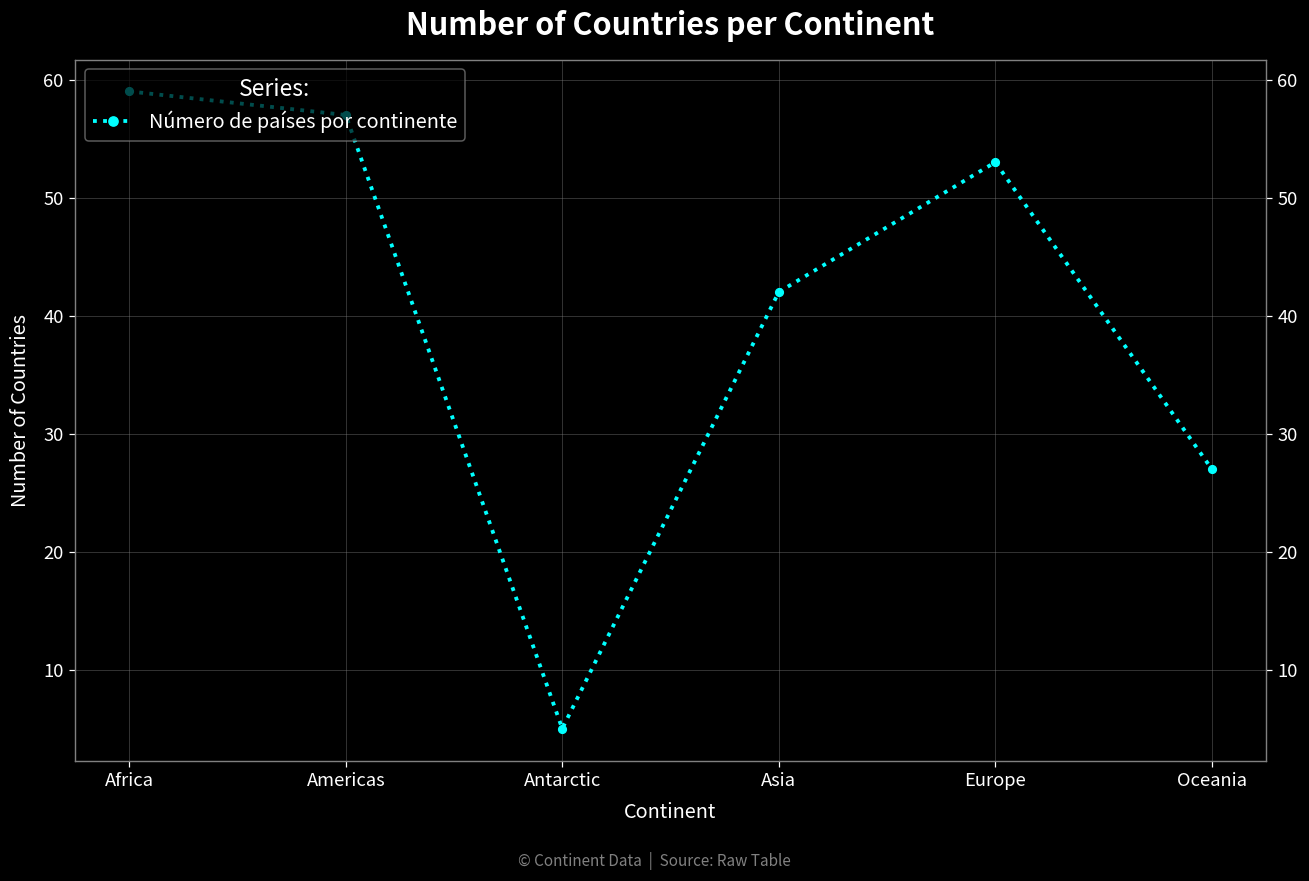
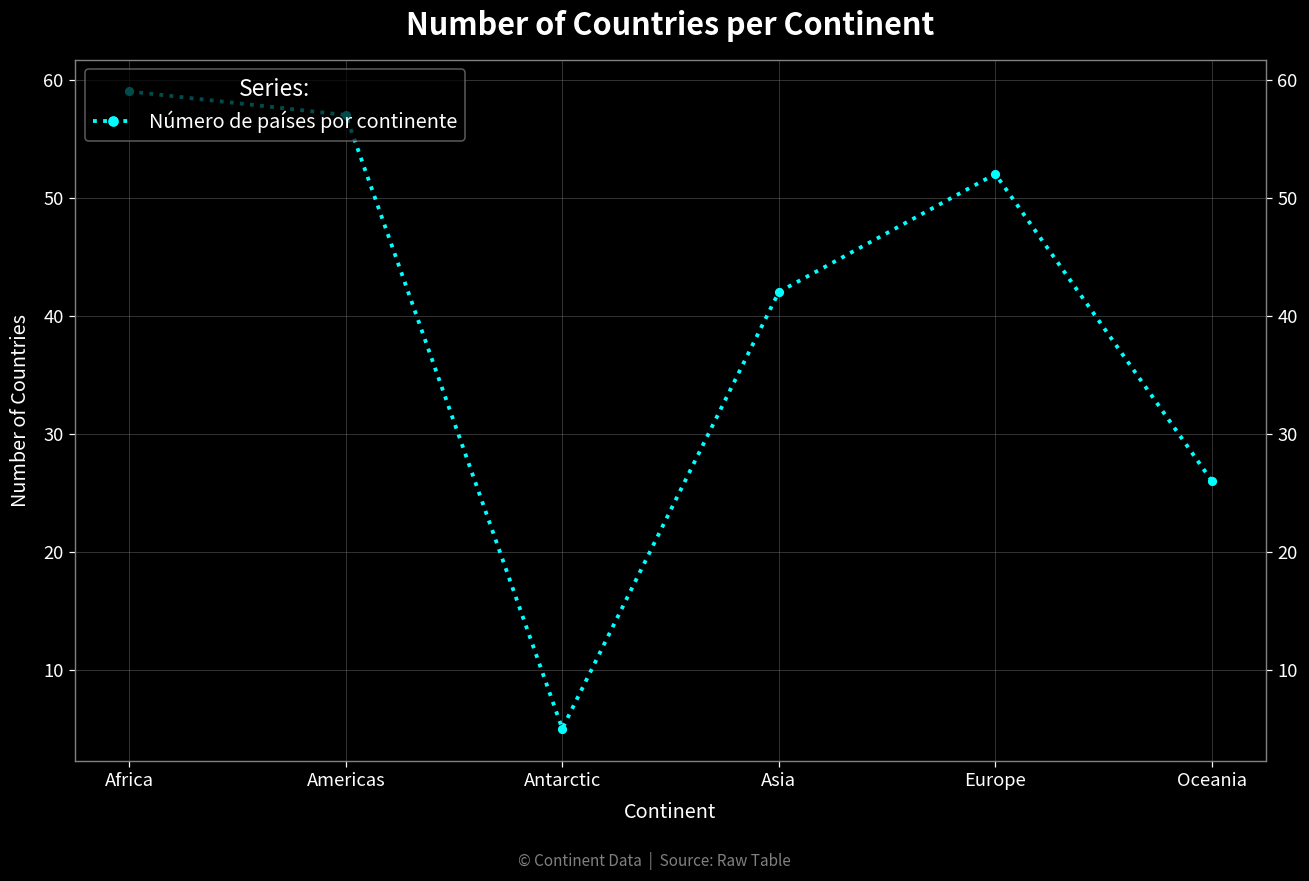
Europe: 53 -> 52
Oceania: 27 -> 26
